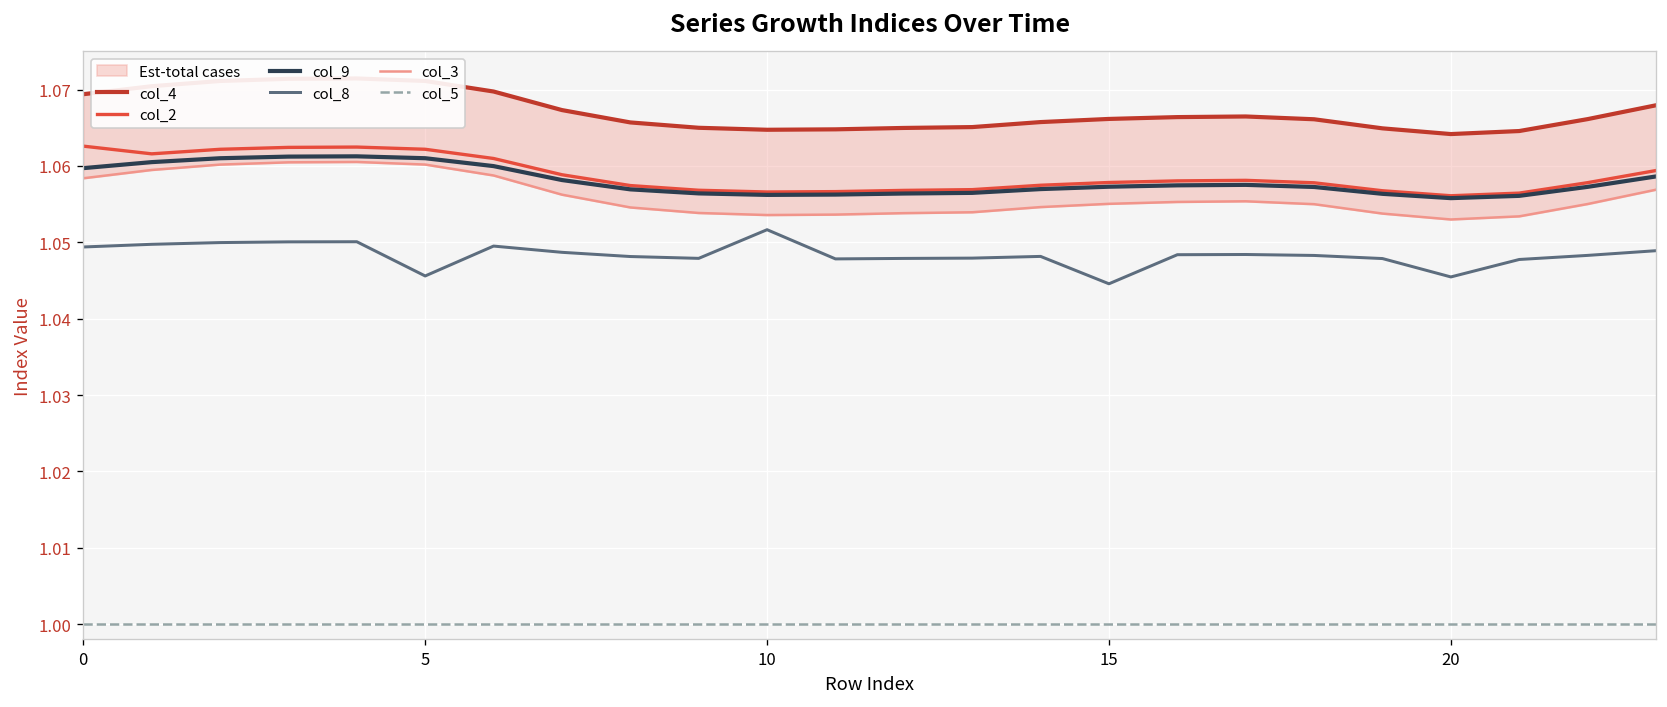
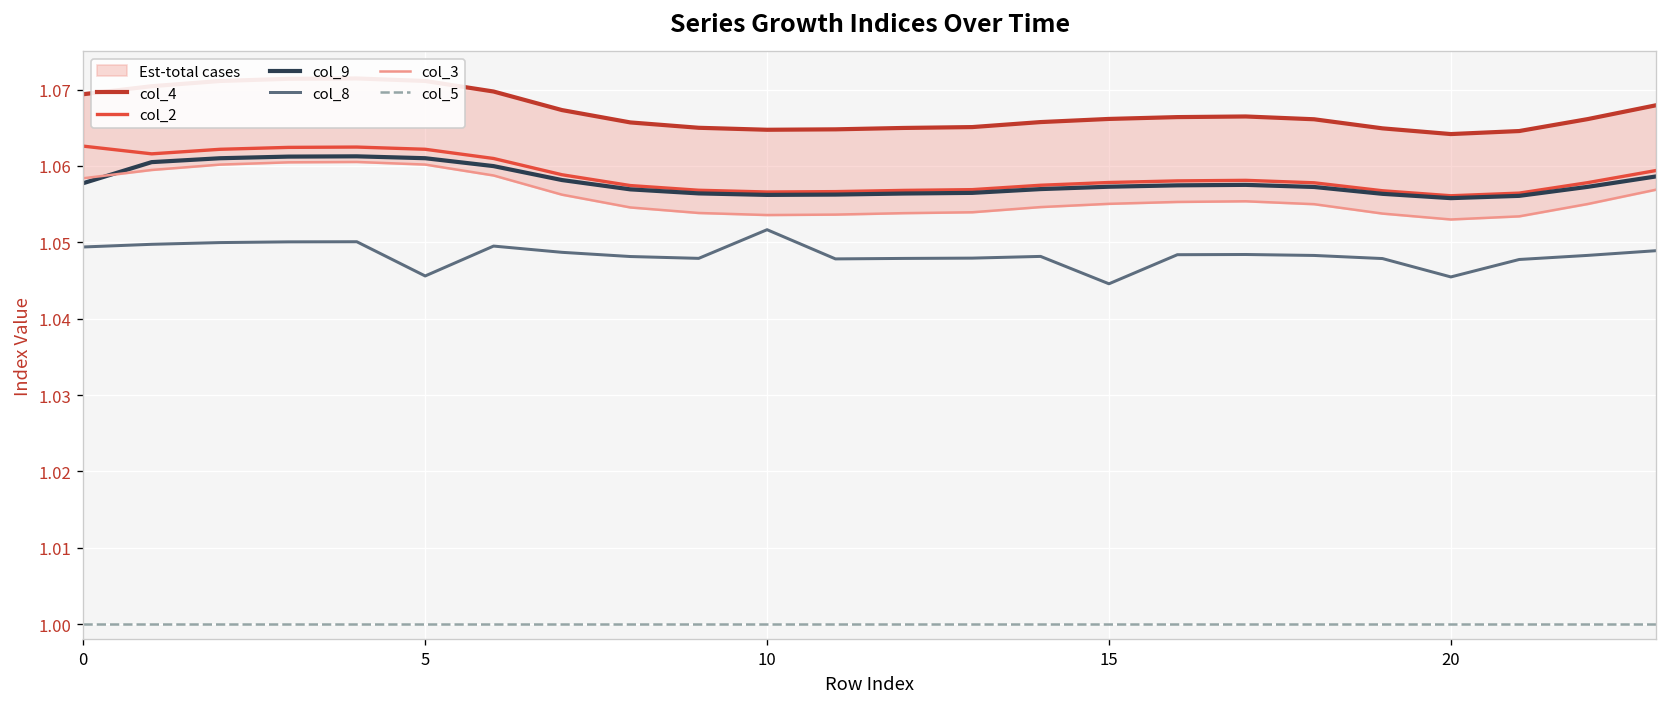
col_9, 0: 1.060 -> 1.058
